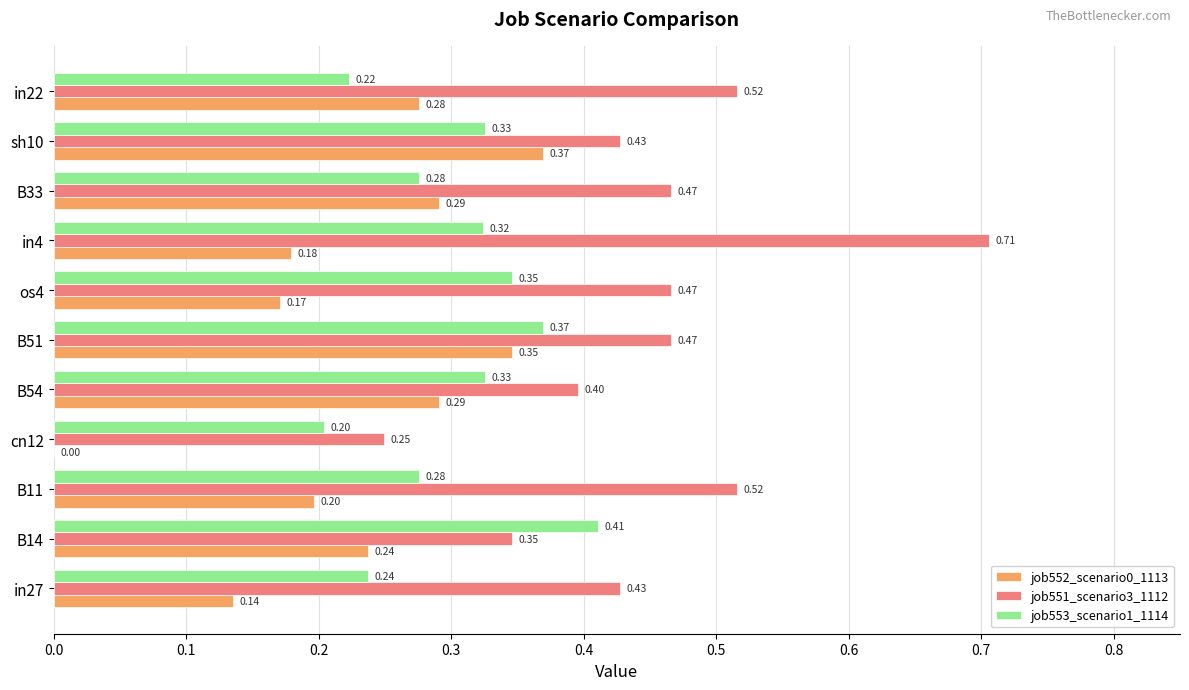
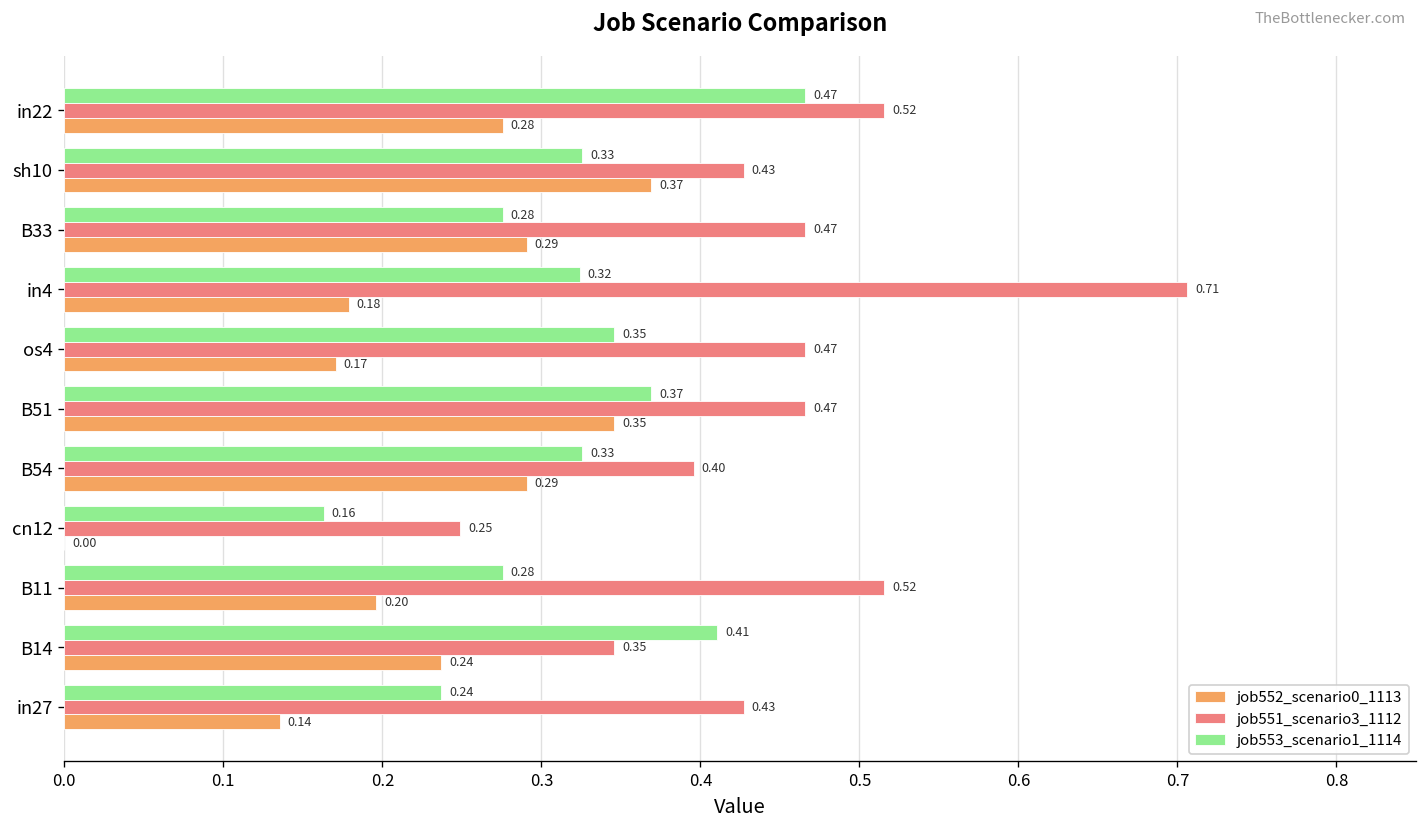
job553_scenario1_1114, in22: 0.22 -> 0.47
job553_scenario1_1114, cn12: 0.20 -> 0.16
